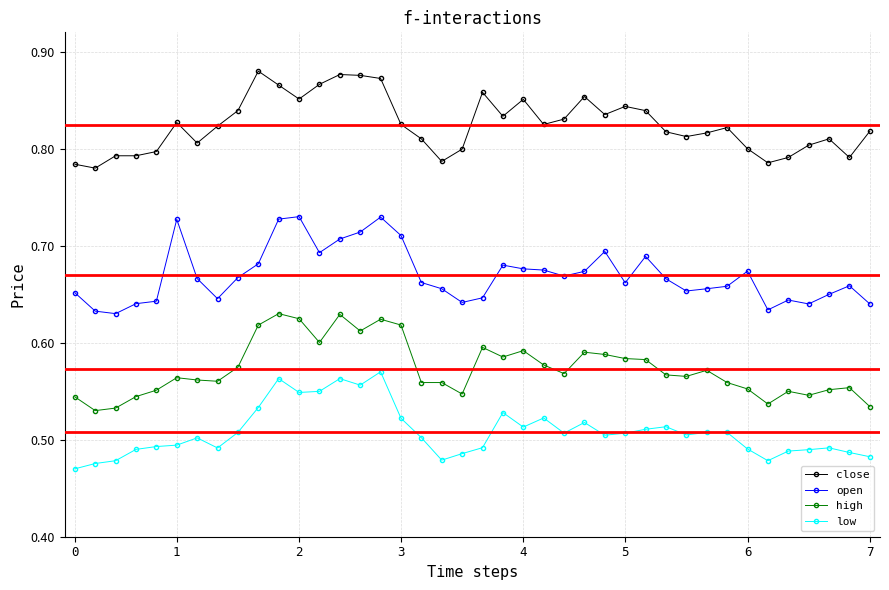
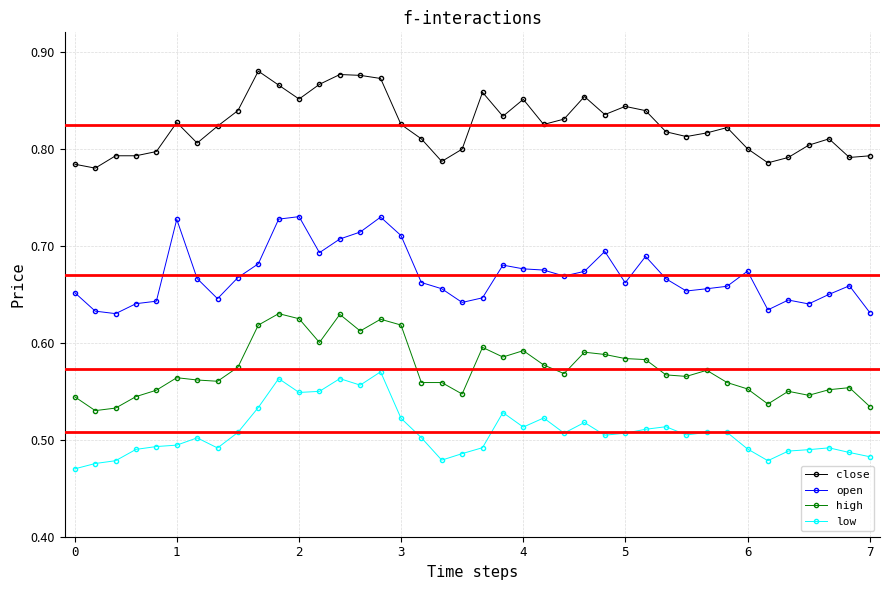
close, 7: 0.82 -> 0.79
open, 7: 0.64 -> 0.63
